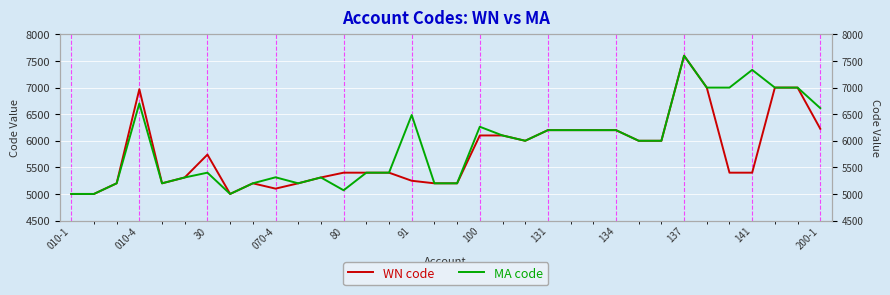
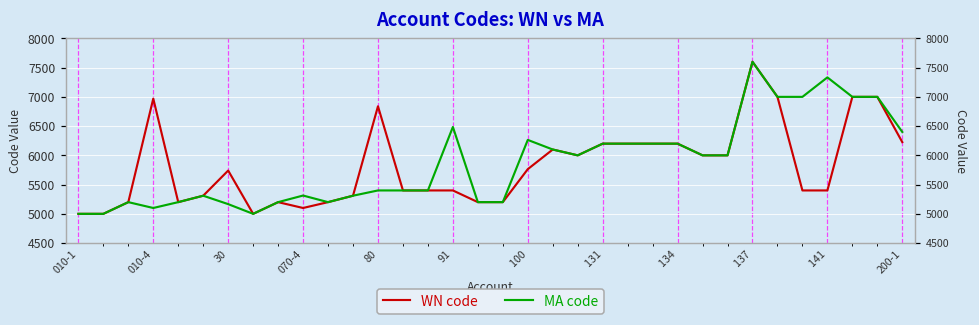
MA code, 010-4: 6700 -> 5100
MA code, 30: 5400 -> 5200
WN code, 80: 5400 -> 6800
MA code, 80: 5100 -> 5400
WN code, 91: 5200 -> 5400
WN code, 100: 6100 -> 5800
MA code, 200-1: 6600 -> 6400
